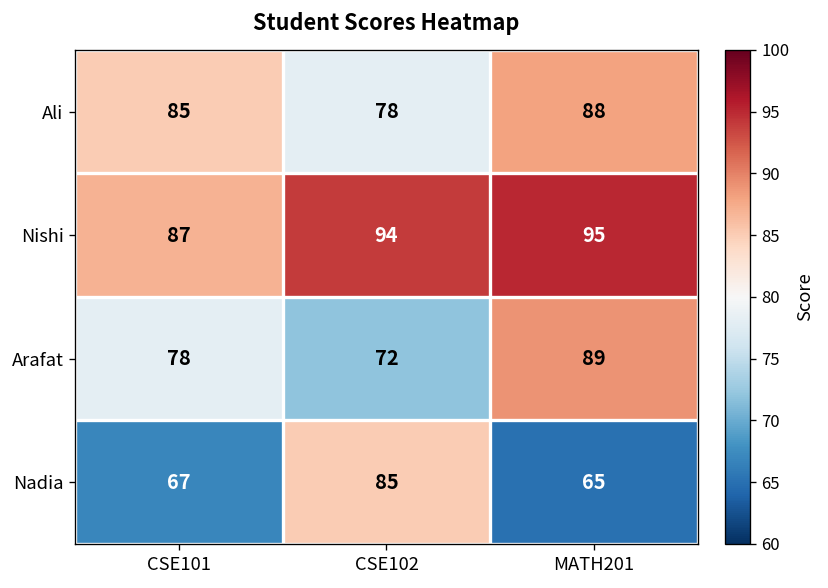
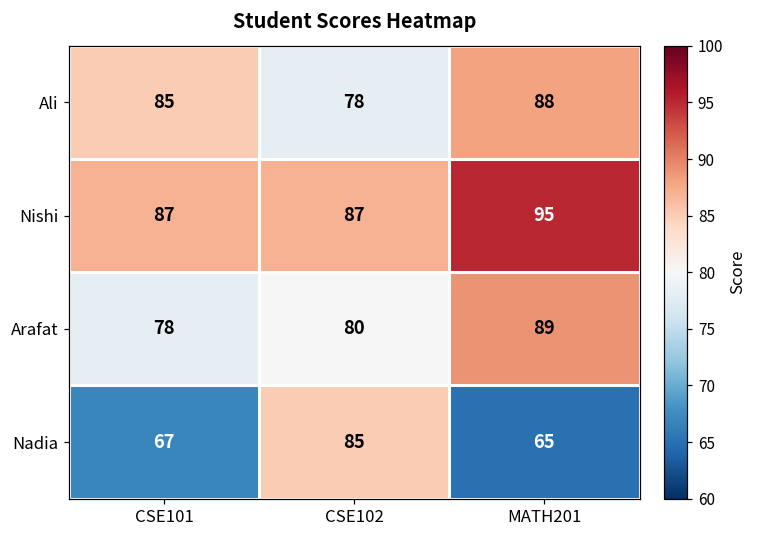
Nishi, CSE102: 94 -> 87
Arafat, CSE102: 72 -> 80
